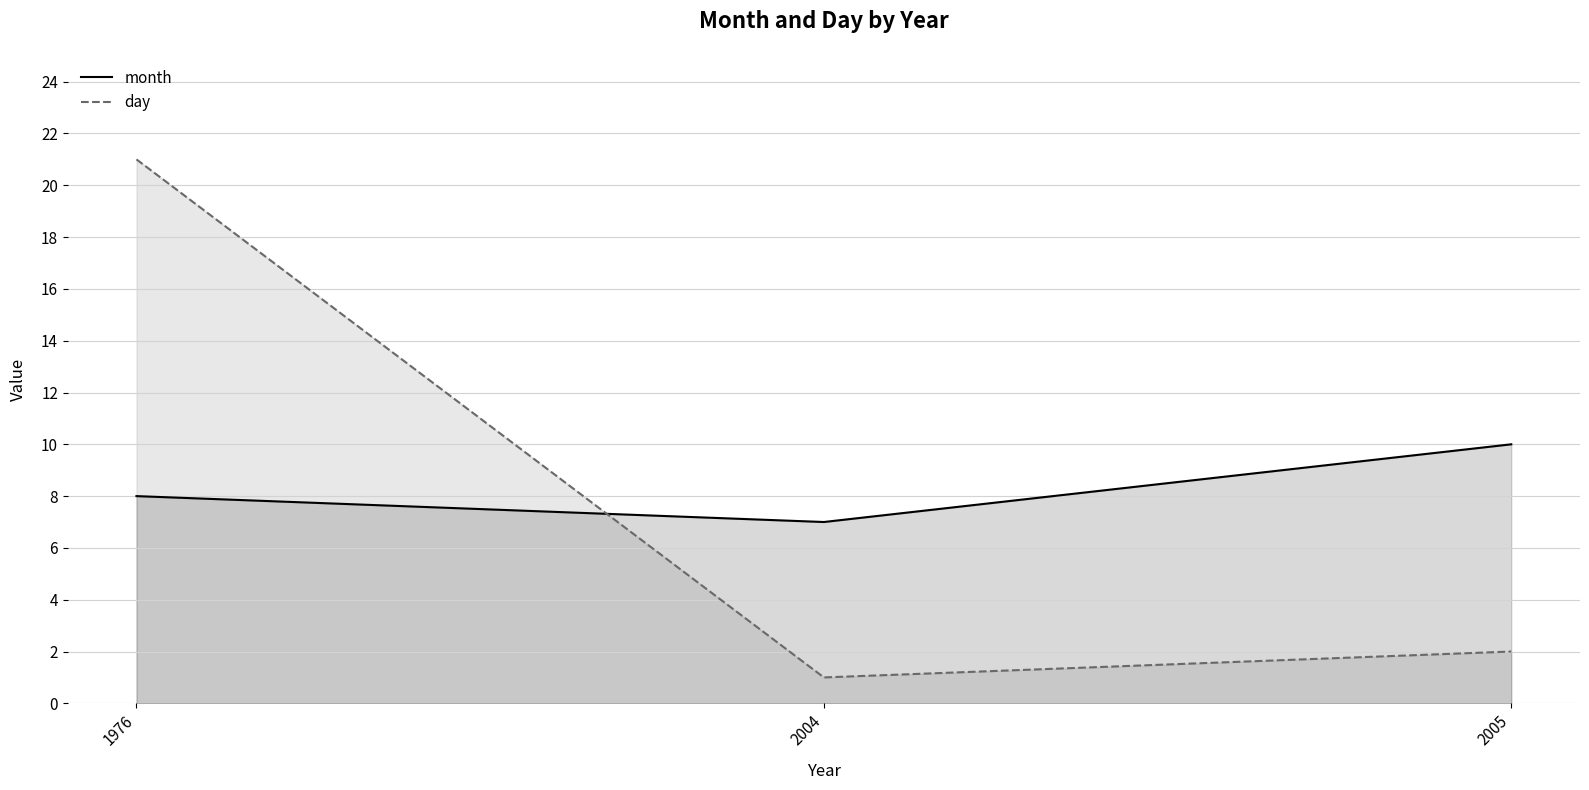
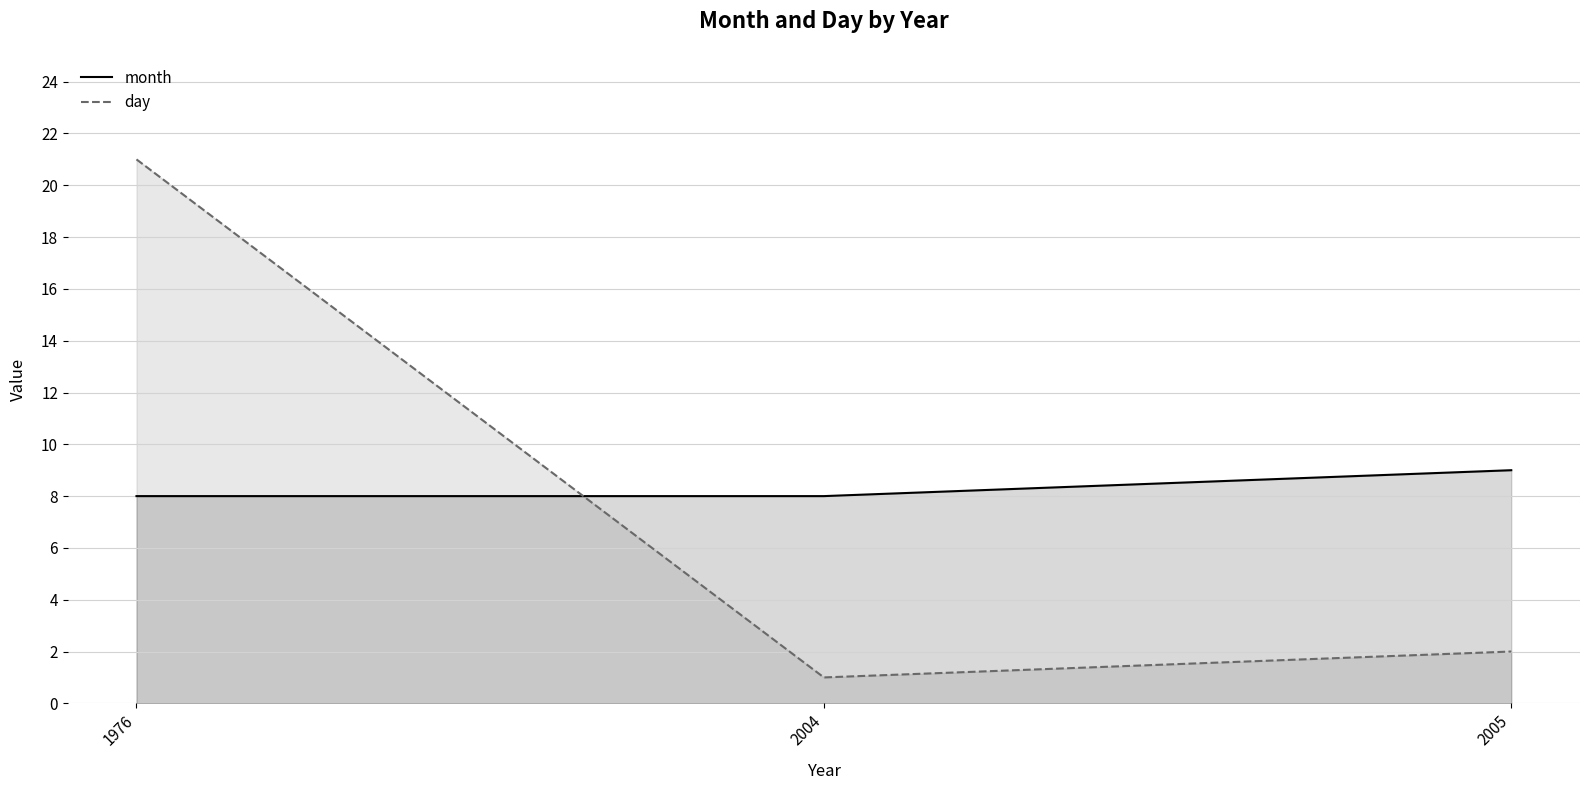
month, 2004: 7 -> 8
month, 2005: 10 -> 9
